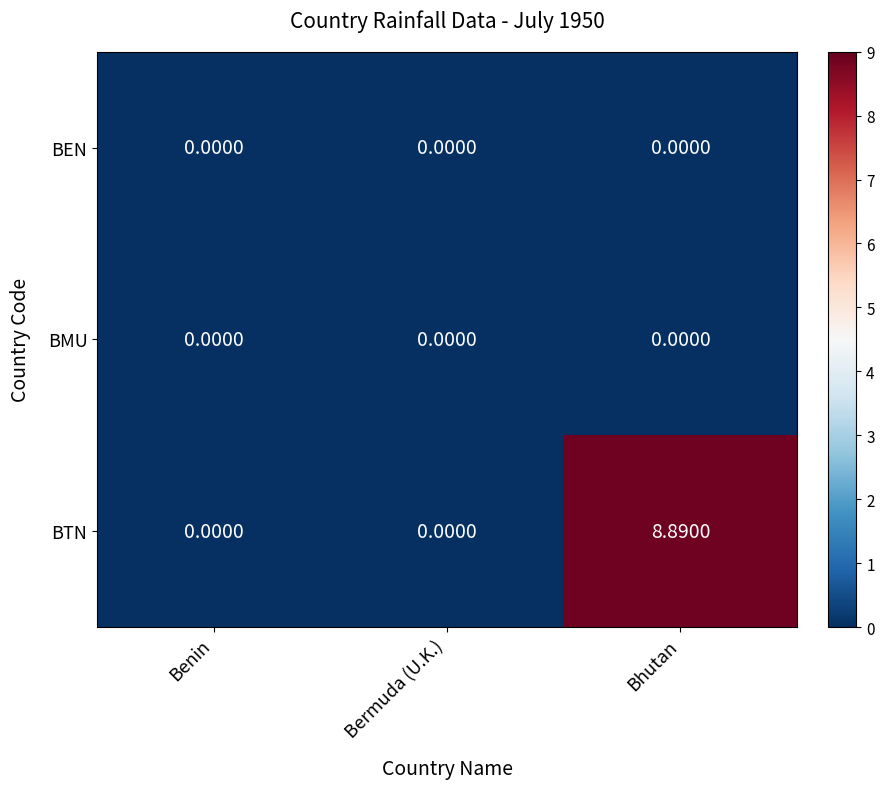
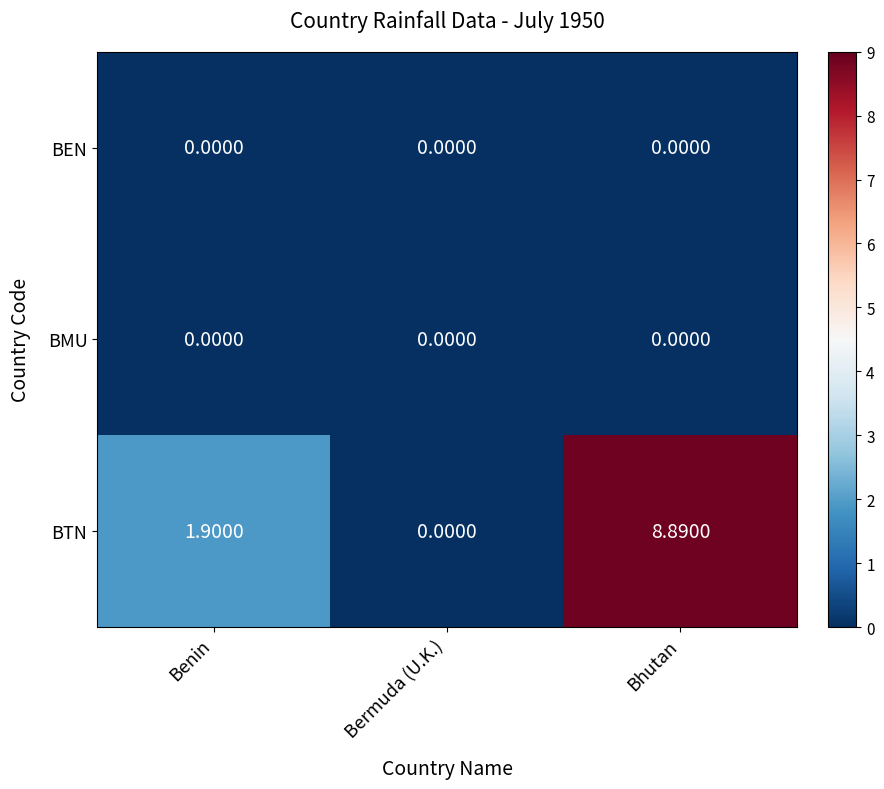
BTN, Benin: 0.0000 -> 1.9000
